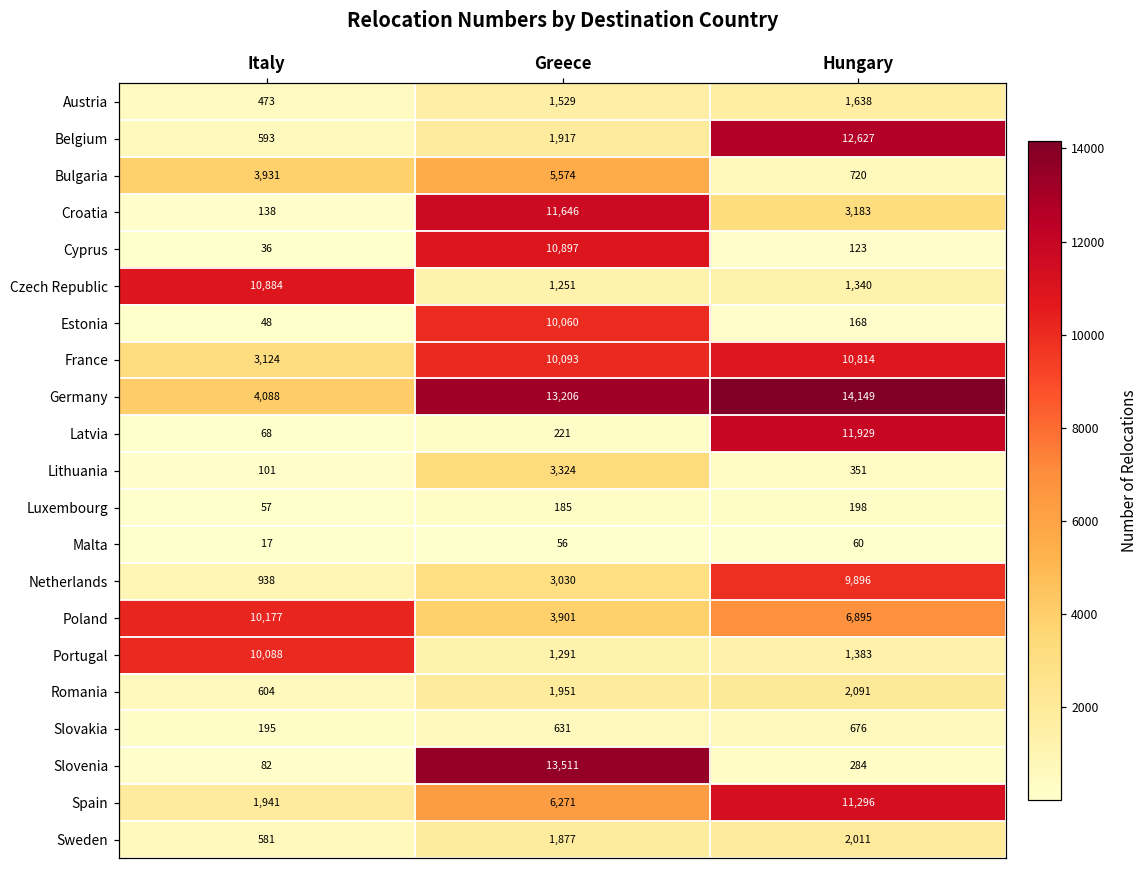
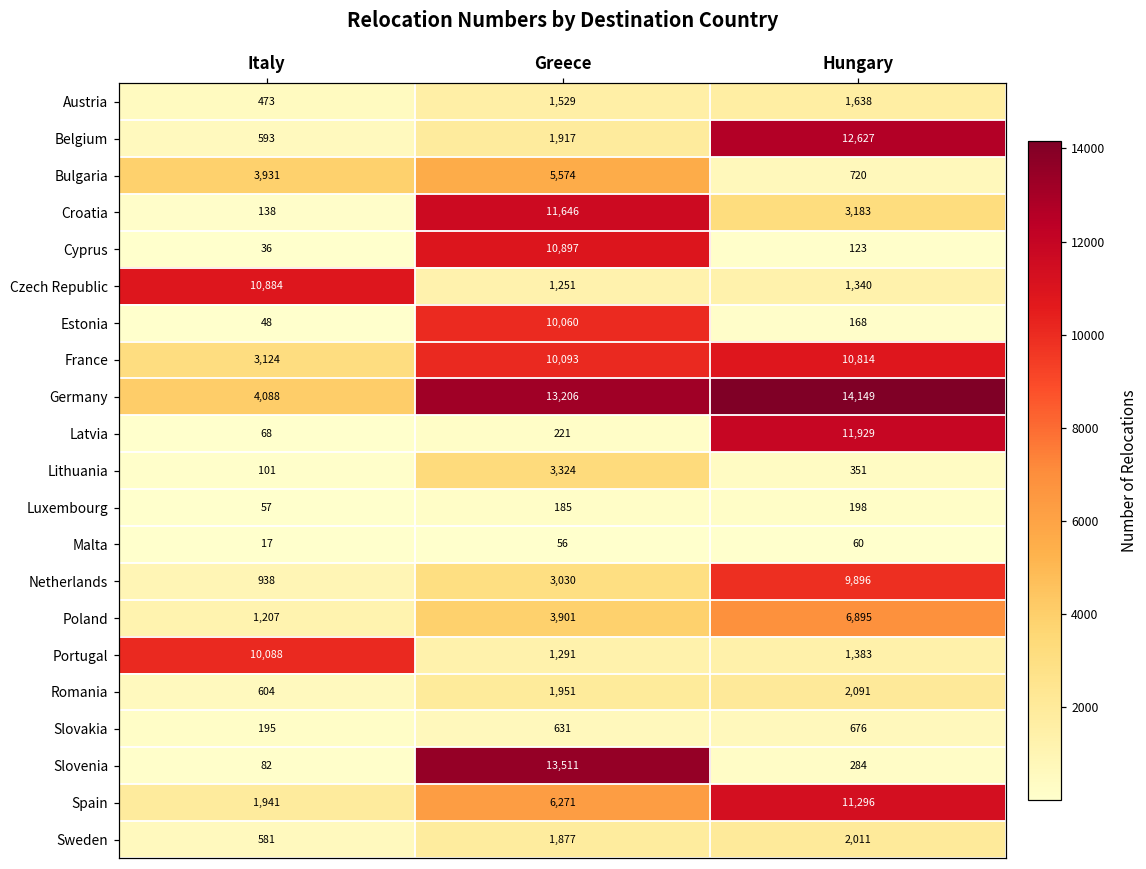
Poland, Italy: 10,177 -> 1,207
